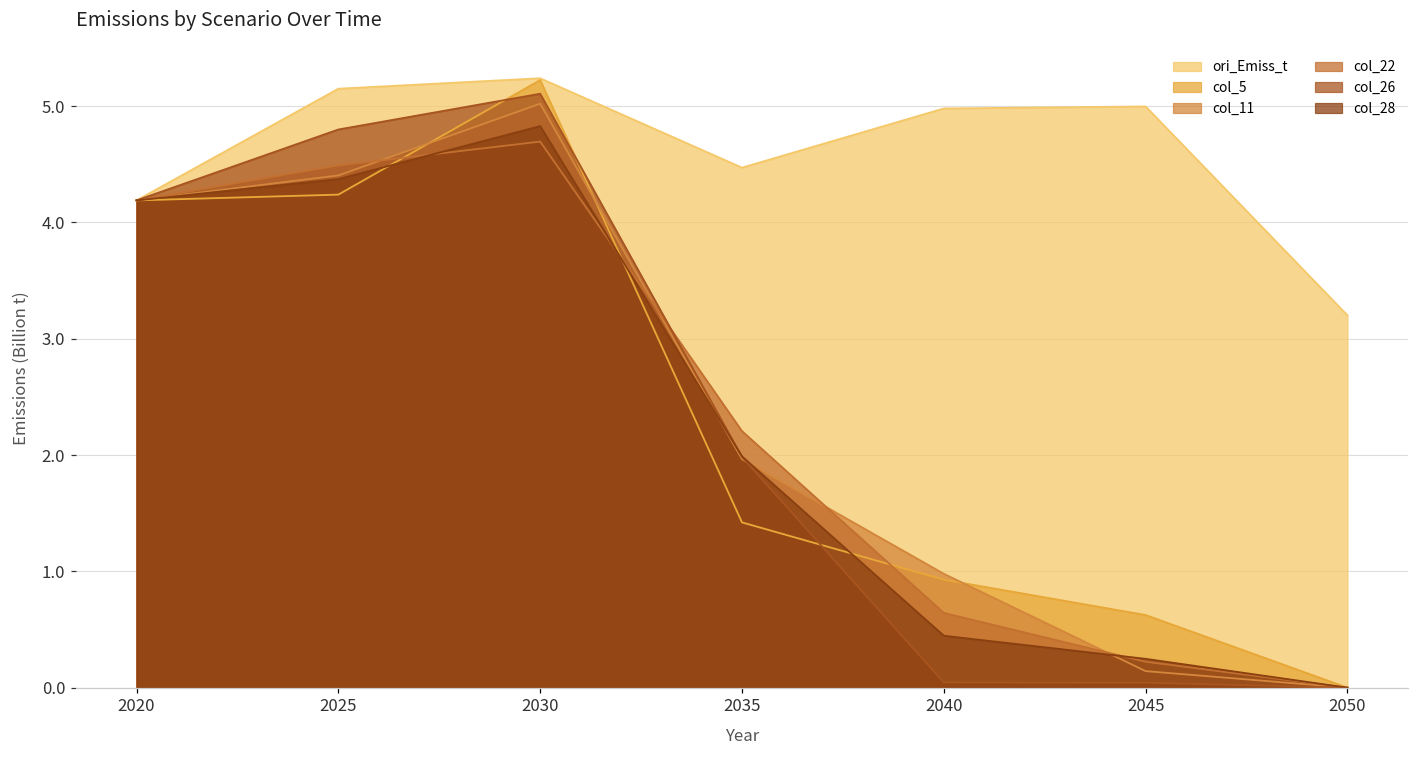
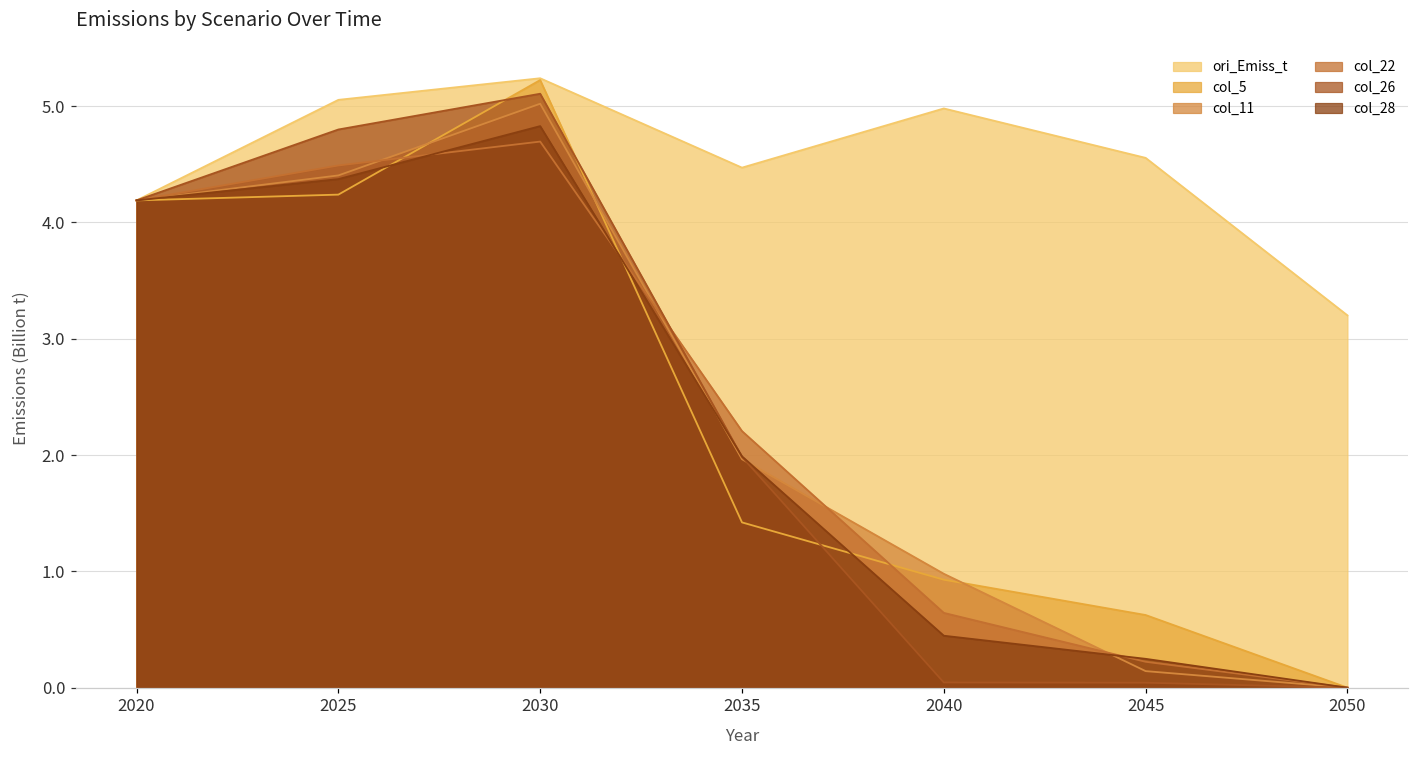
ori_Emiss_t, 2025: 5.15 -> 5.05
ori_Emiss_t, 2045: 5.00 -> 4.55
